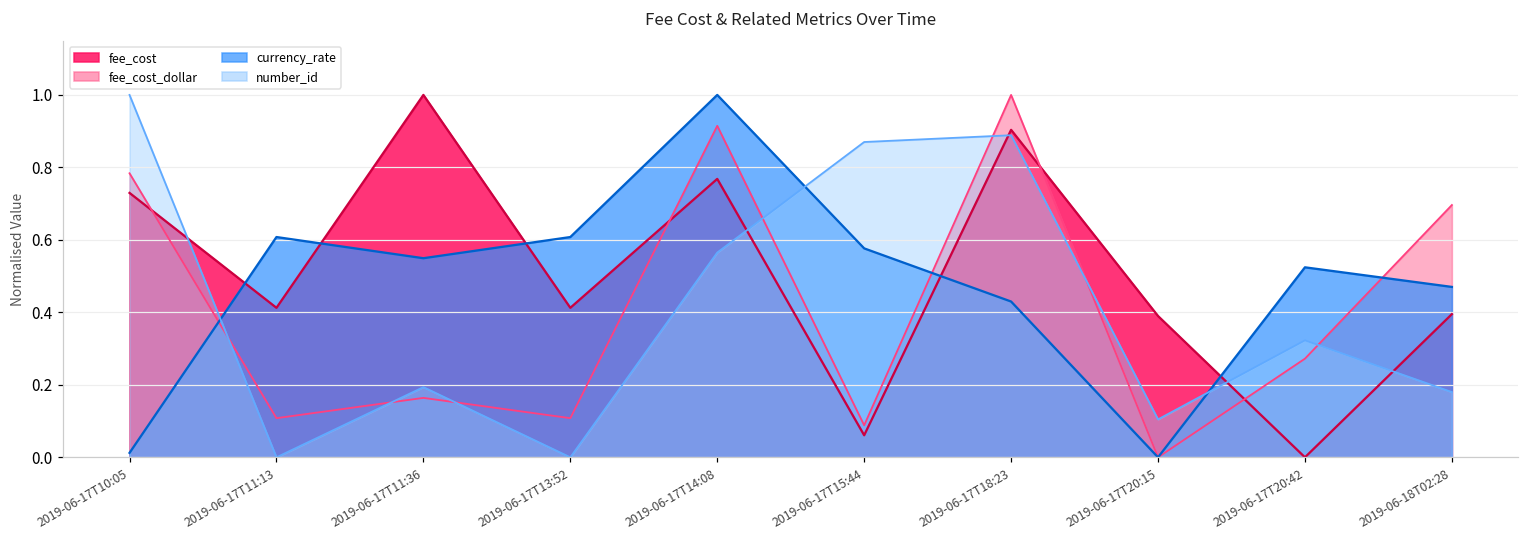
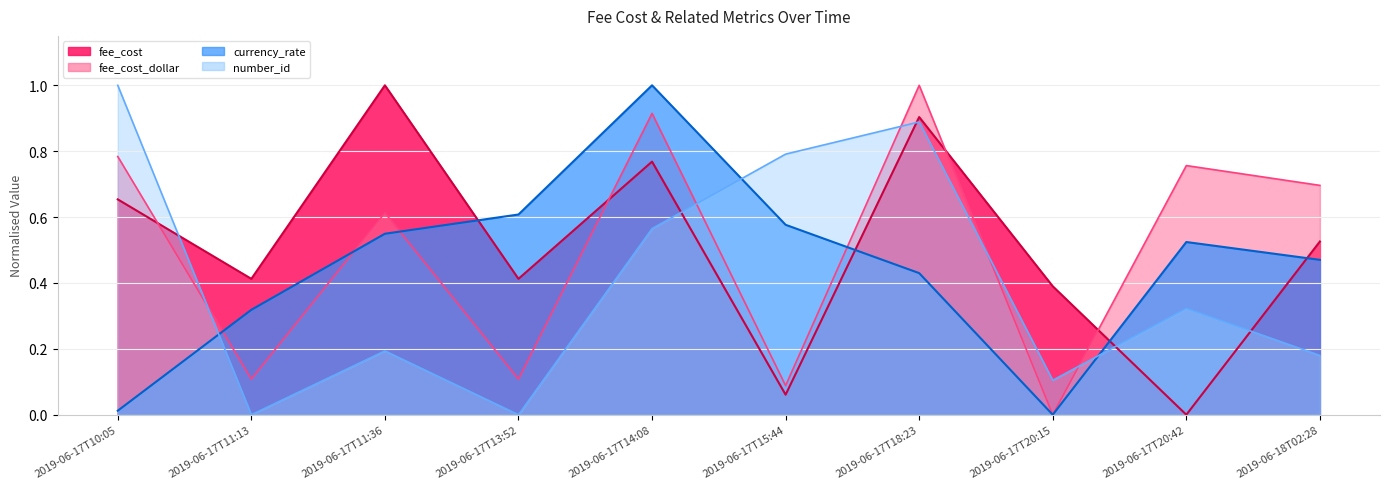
fee_cost, 2019-06-17T10:05: 0.73 -> 0.65
currency_rate, 2019-06-17T11:13: 0.61 -> 0.32
fee_cost_dollar, 2019-06-17T11:36: 0.16 -> 0.61
number_id, 2019-06-17T15:44: 0.87 -> 0.79
fee_cost_dollar, 2019-06-17T20:42: 0.27 -> 0.76
fee_cost, 2019-06-18T02:28: 0.40 -> 0.53
